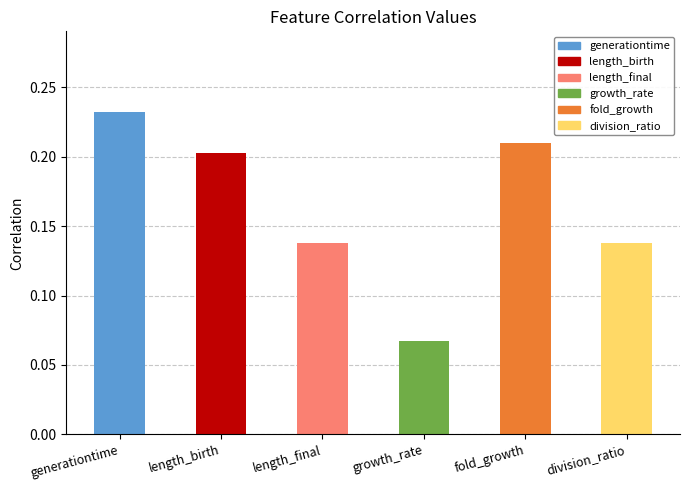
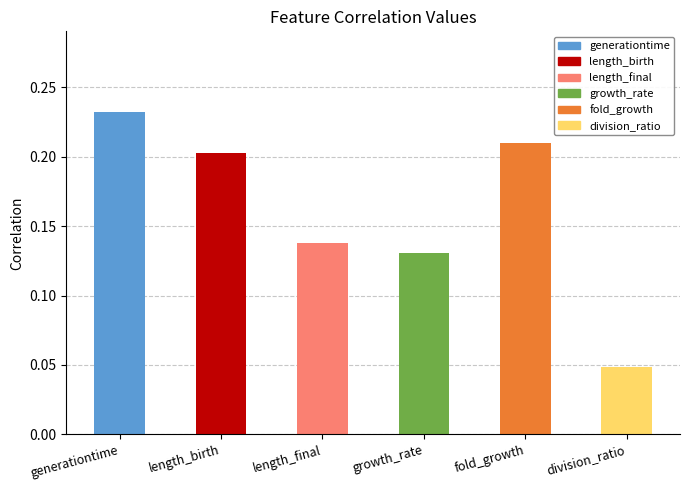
growth_rate: 0.067 -> 0.131
division_ratio: 0.138 -> 0.048
